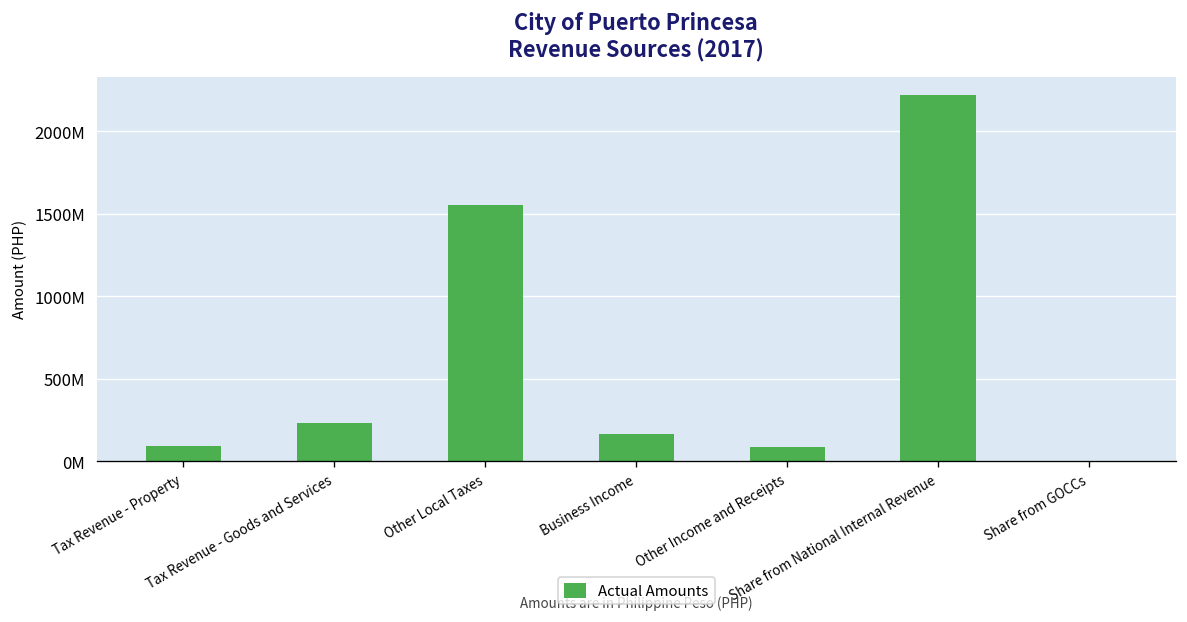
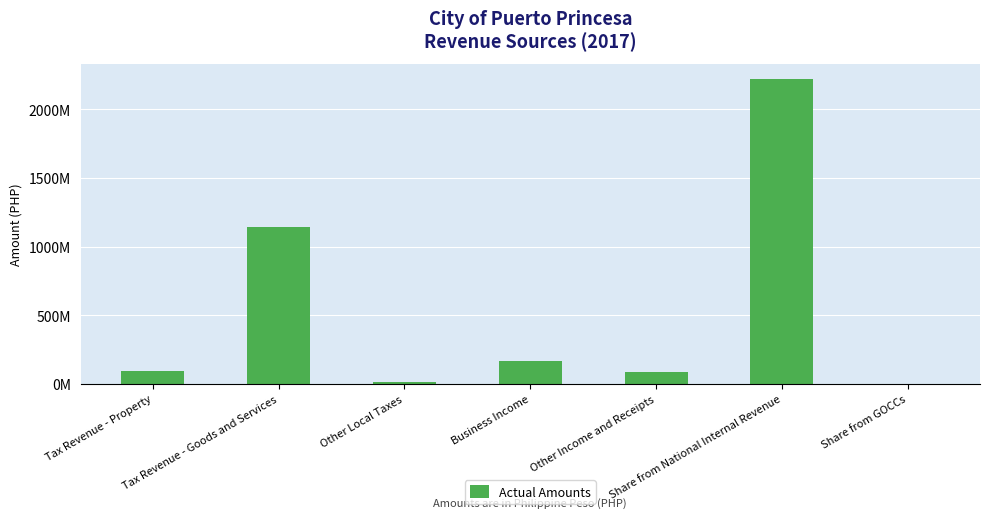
Tax Revenue - Goods and Services: 230000000 -> 1140000000
Other Local Taxes: 1560000000 -> 10000000
